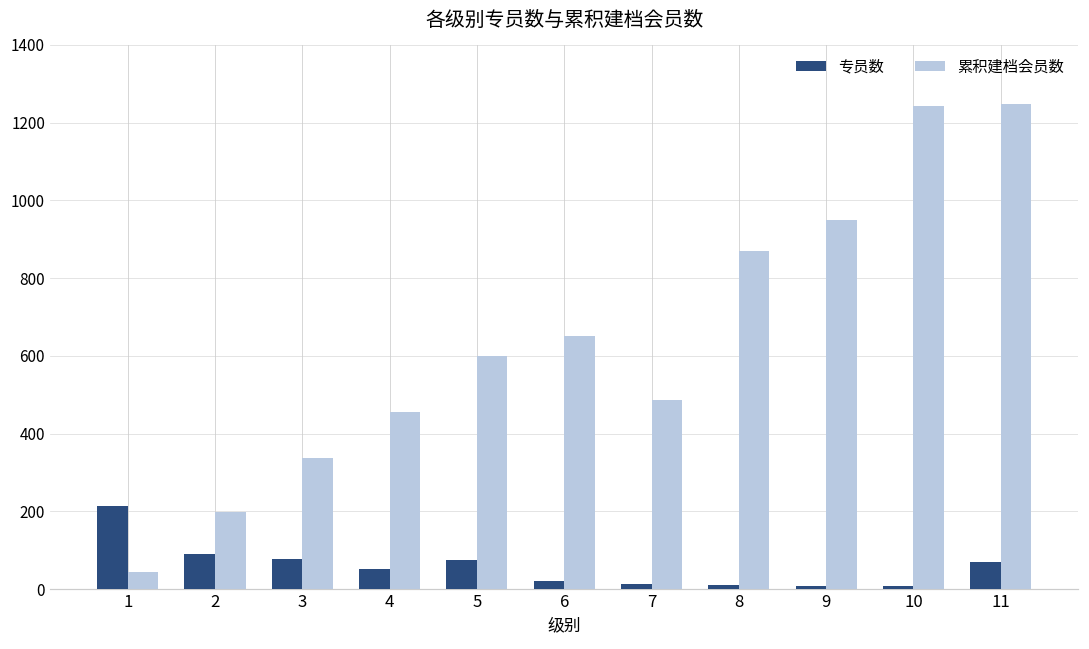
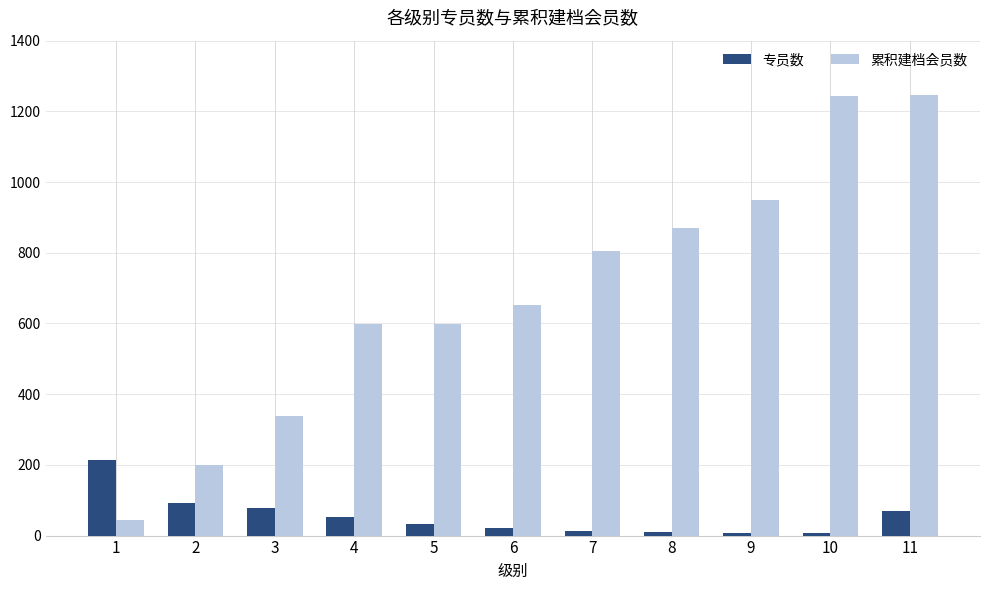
累积建档会员数, 4: 460 -> 600
专员数, 5: 80 -> 30
累积建档会员数, 7: 490 -> 810
